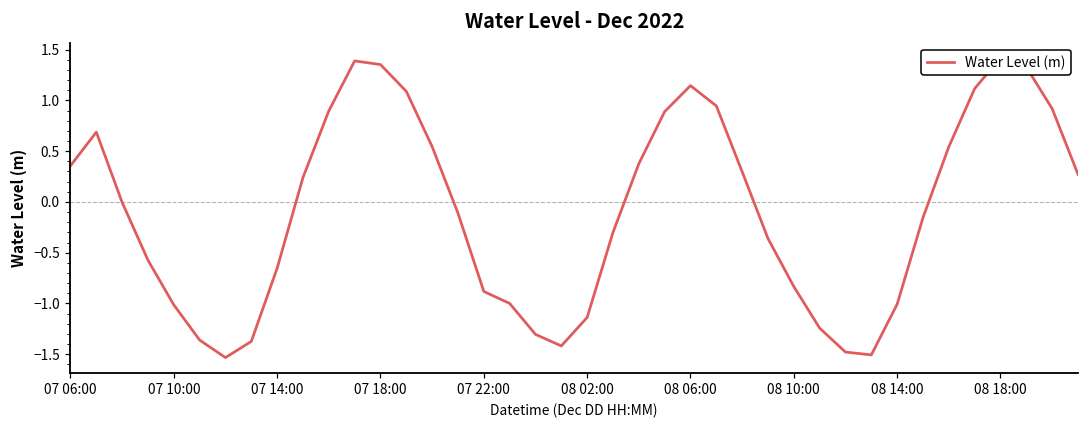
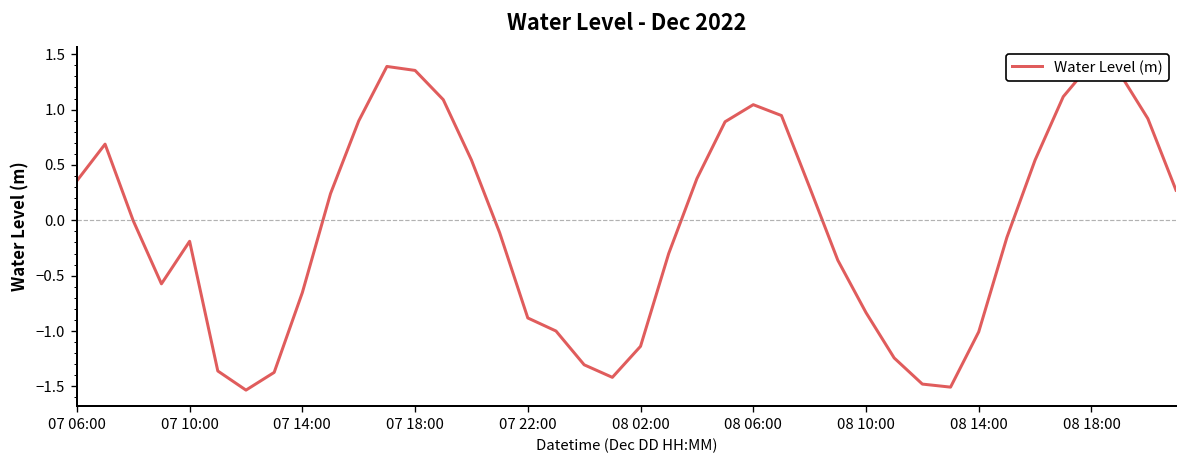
07 10:00: -1.0 -> -0.2
08 06:00: 1.1 -> 1.0
